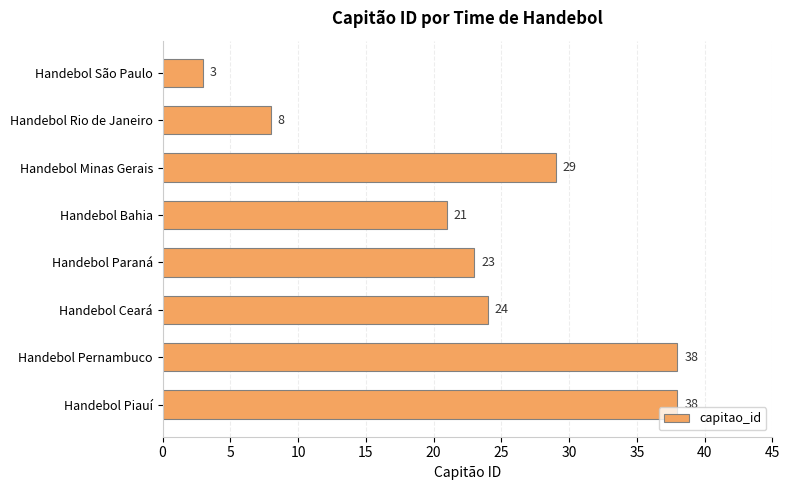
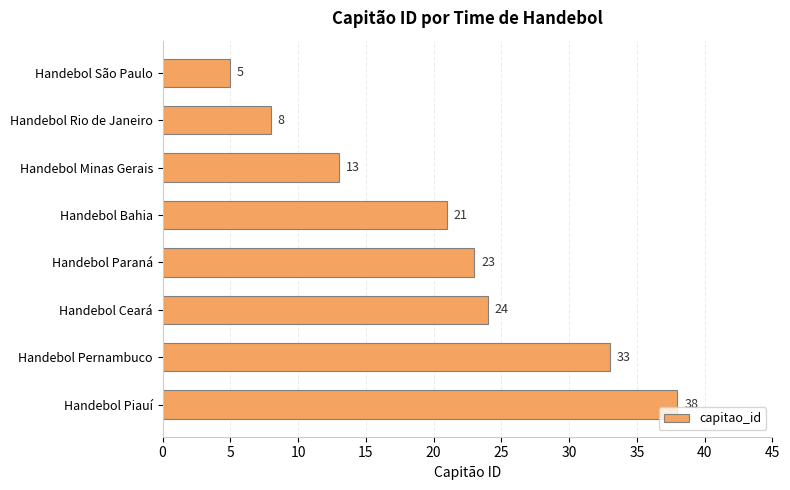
Handebol São Paulo: 3 -> 5
Handebol Minas Gerais: 29 -> 13
Handebol Pernambuco: 38 -> 33
